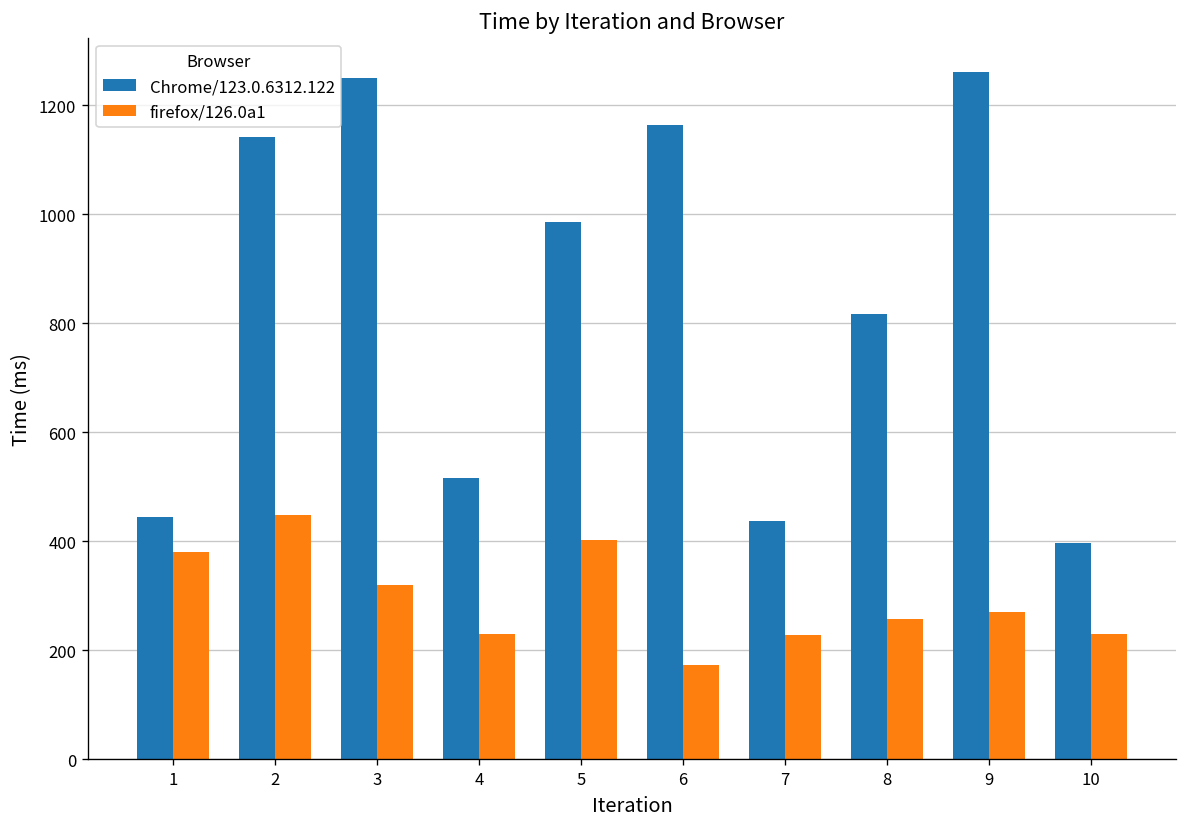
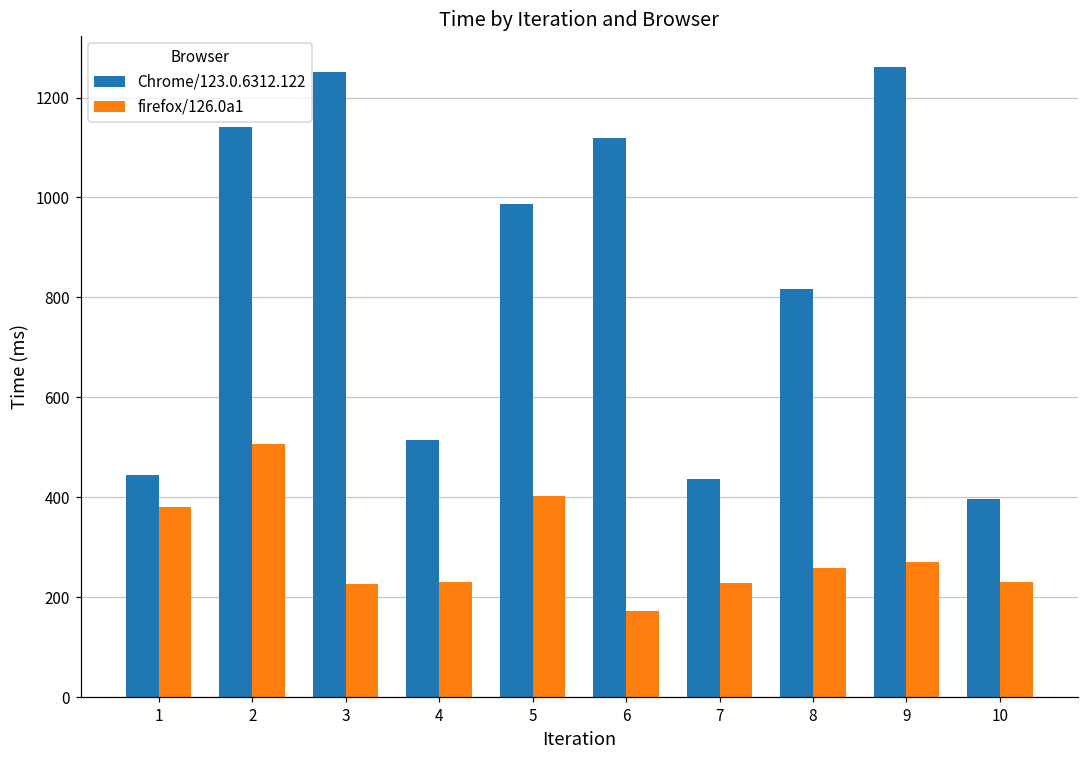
firefox/126.0a1, 2: 450 -> 510
firefox/126.0a1, 3: 320 -> 230
Chrome/123.0.6312.122, 6: 1160 -> 1120
